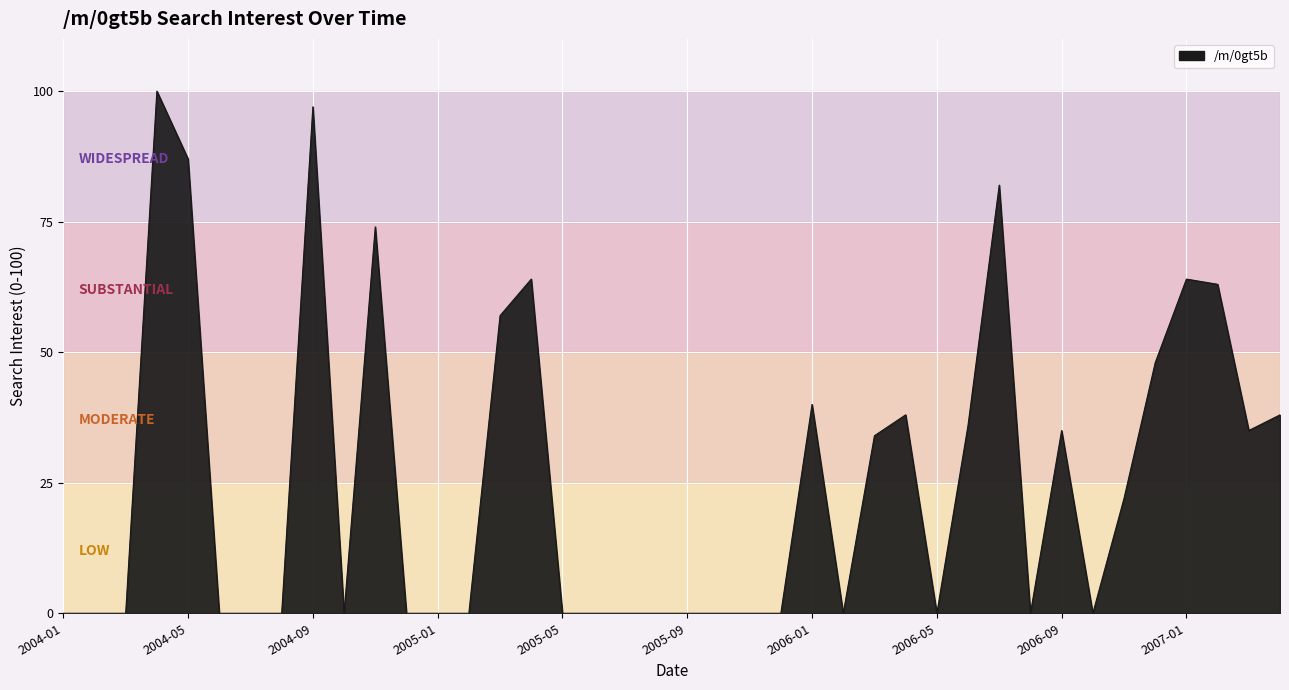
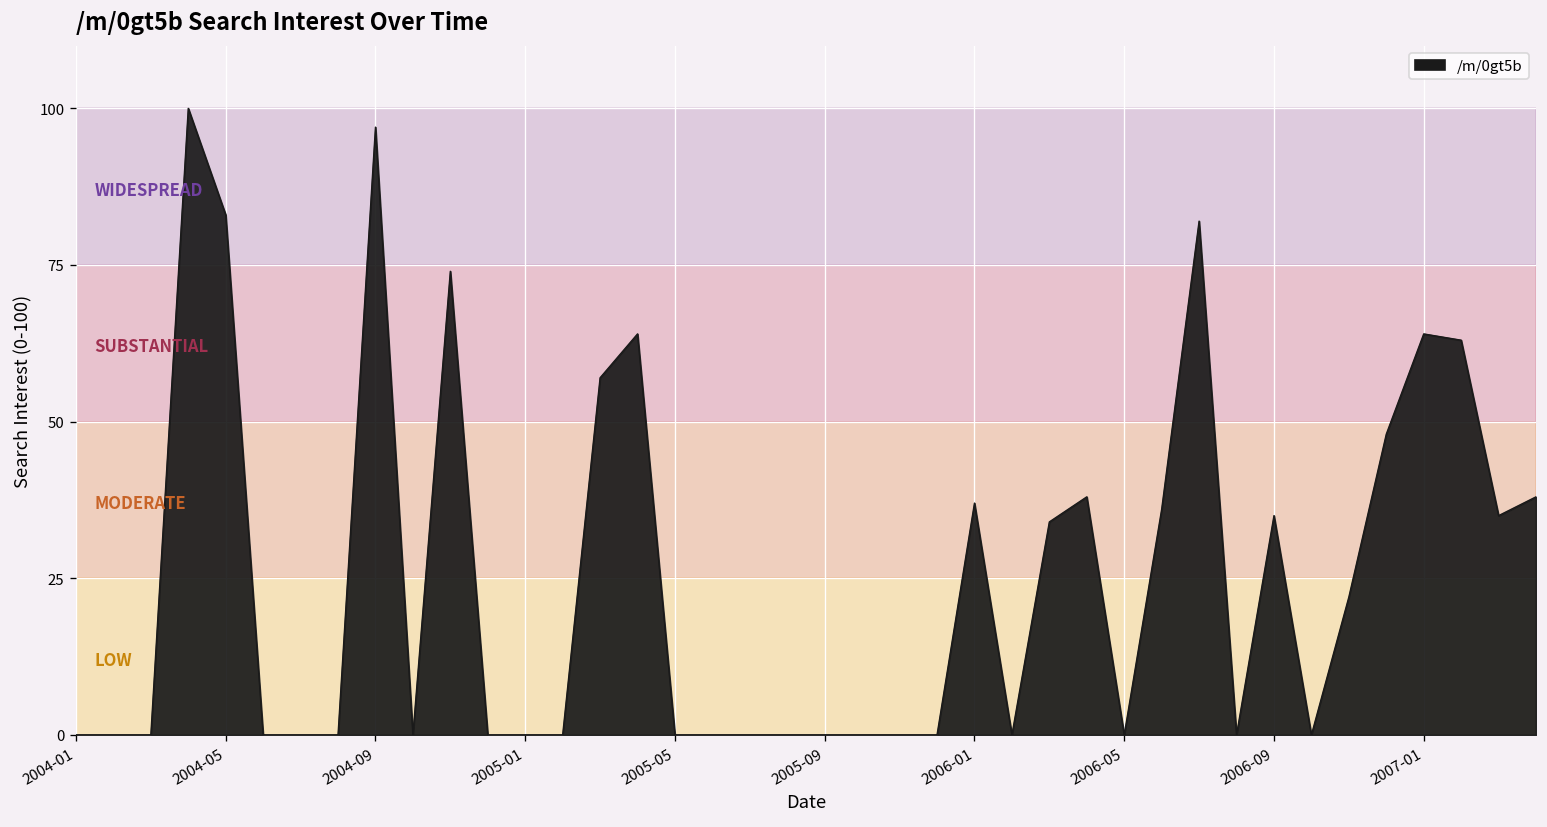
2004-05: 87 -> 83
2006-01: 40 -> 37
